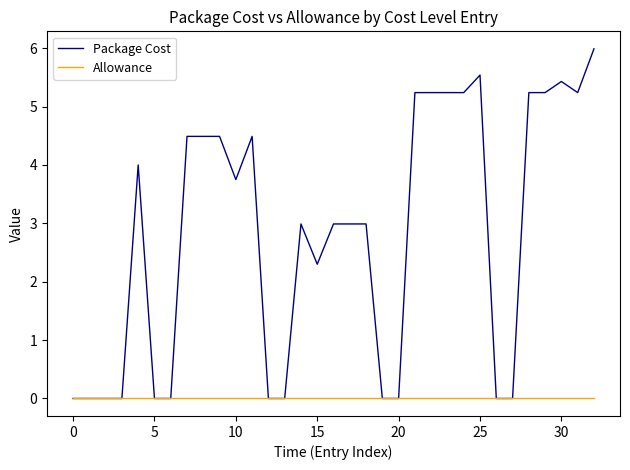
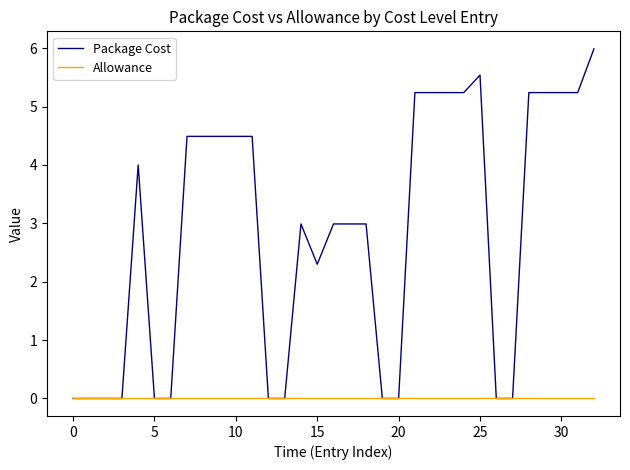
Package Cost, 10: 3.8 -> 4.5
Package Cost, 30: 5.4 -> 5.2
